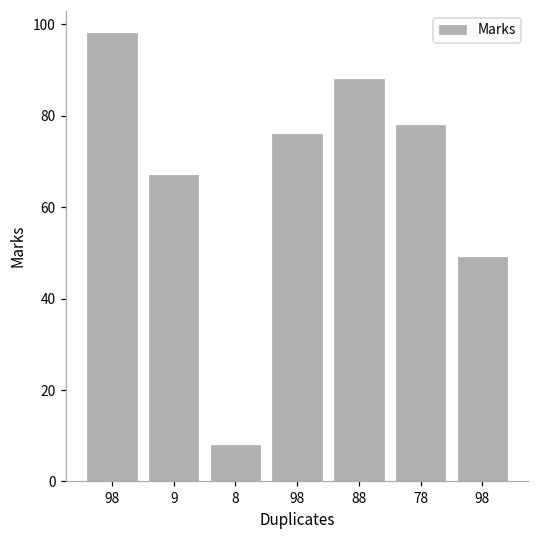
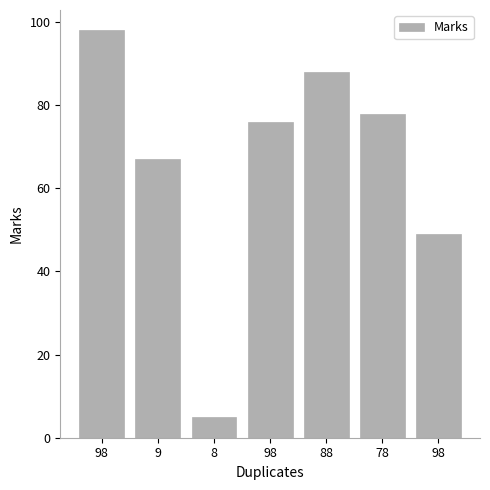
8: 8 -> 5
